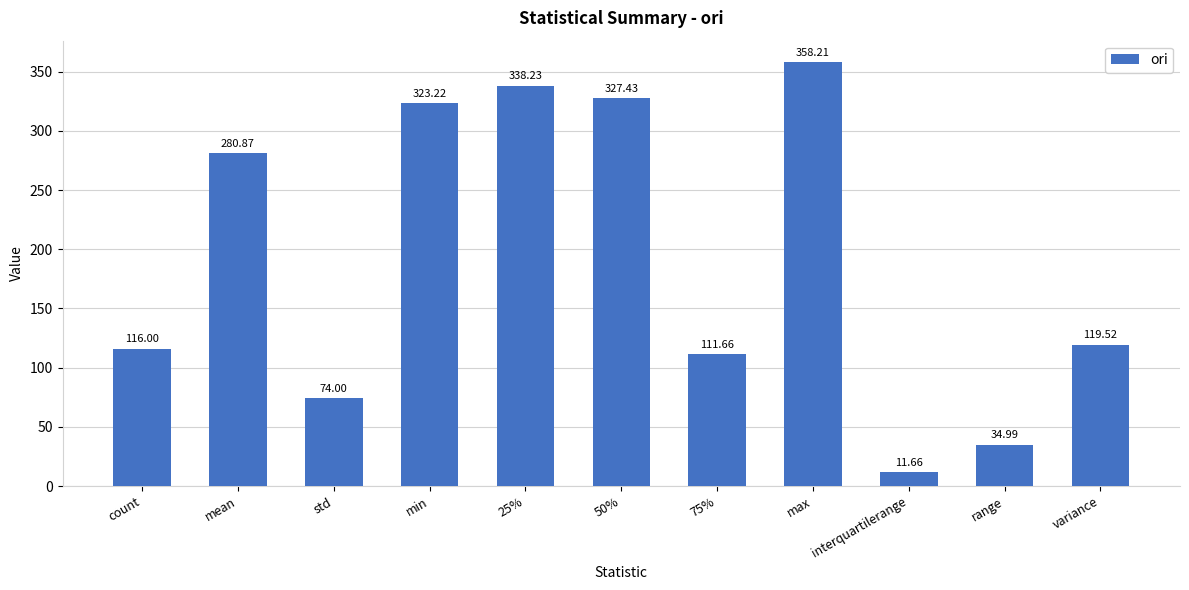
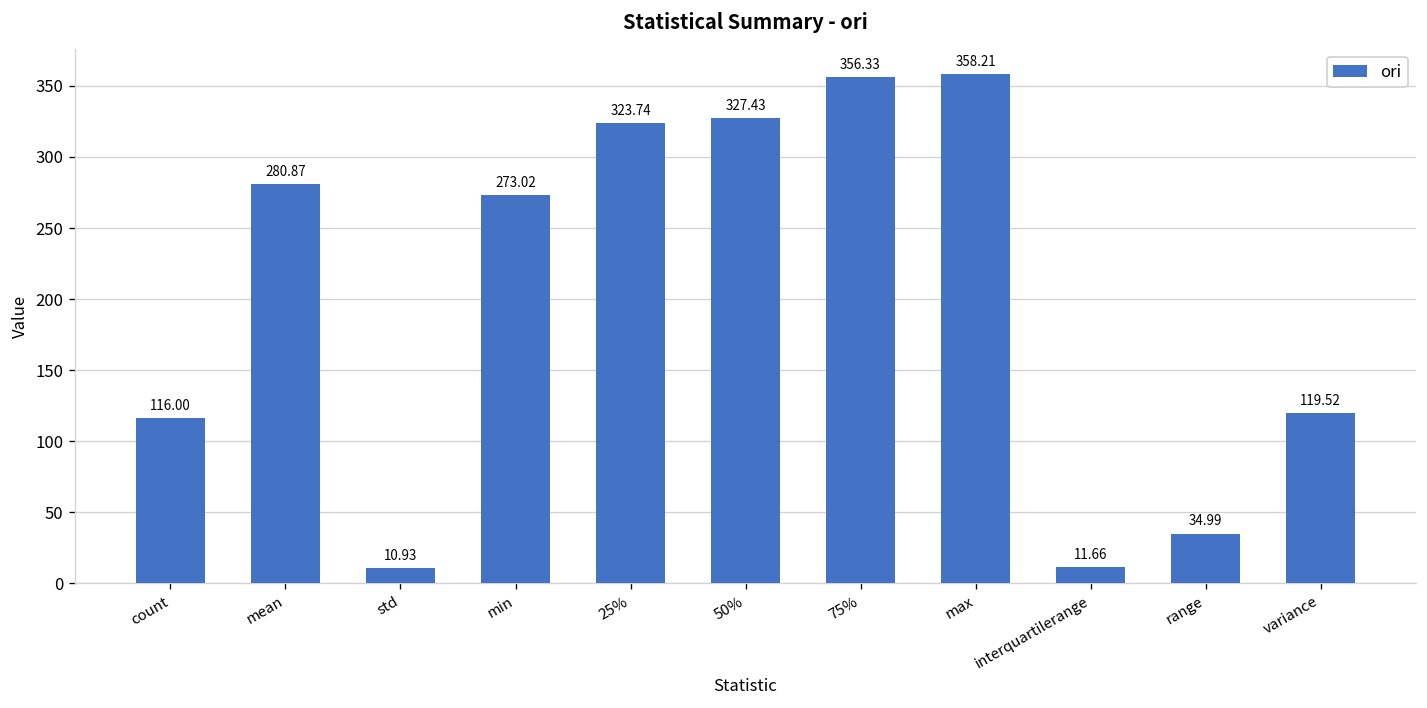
std: 74.00 -> 10.93
min: 323.22 -> 273.02
25%: 338.23 -> 323.74
75%: 111.66 -> 356.33
